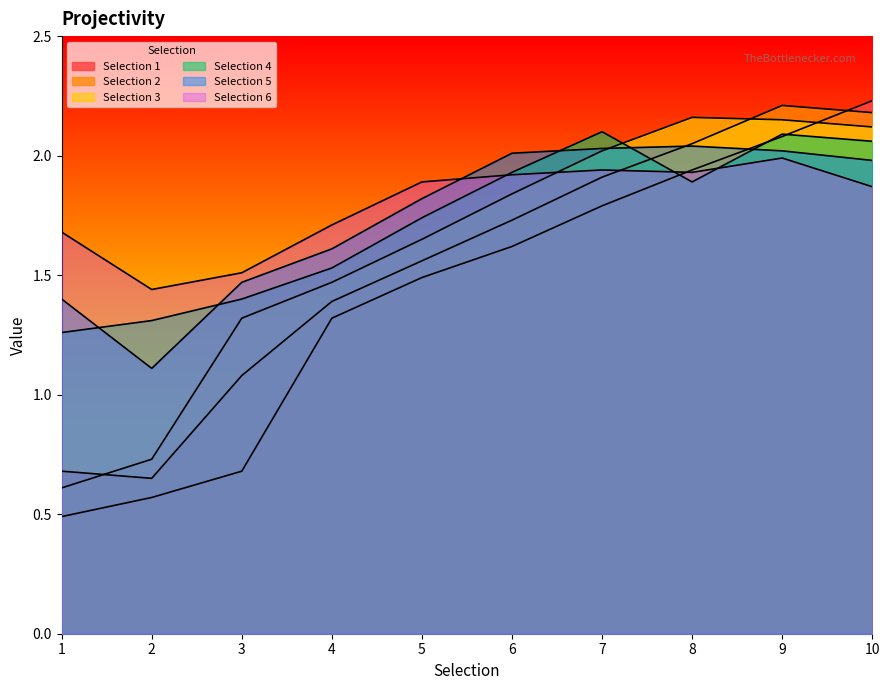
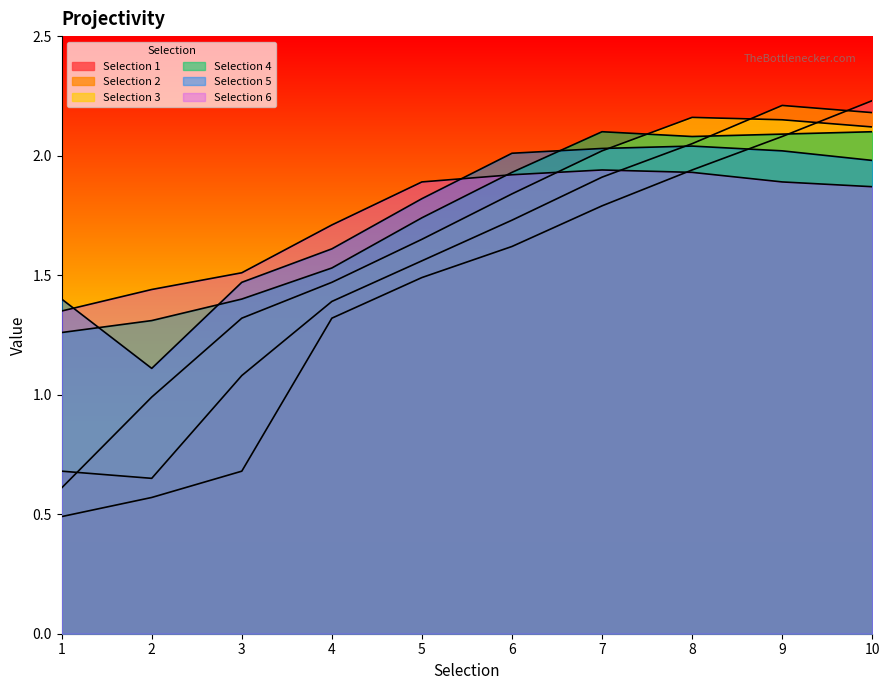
Selection 6, 1: 1.68 -> 1.35
Selection 3, 2: 0.73 -> 0.99
Selection 4, 8: 1.89 -> 2.08
Selection 6, 9: 1.99 -> 1.89
Selection 4, 10: 2.06 -> 2.10
